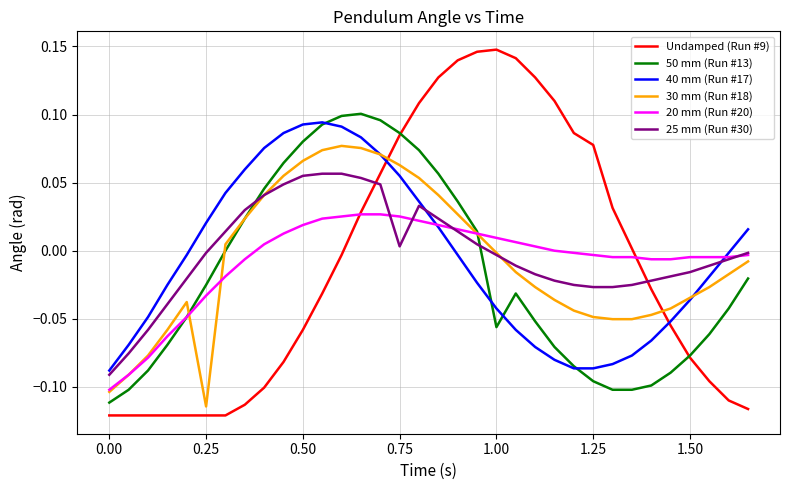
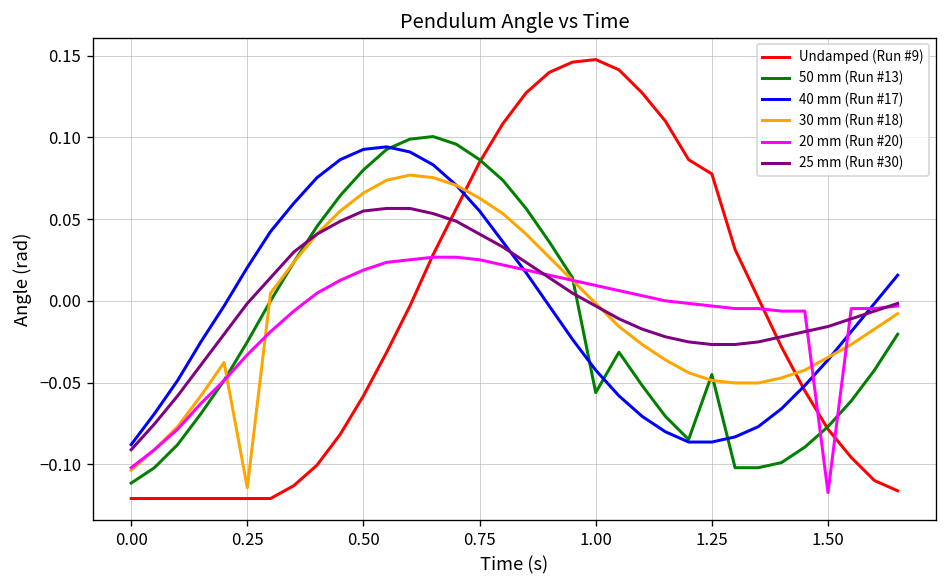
25 mm (Run #30), 0.75: 0.003 -> 0.041
50 mm (Run #13), 1.25: -0.096 -> -0.045
20 mm (Run #20), 1.50: -0.005 -> -0.117
